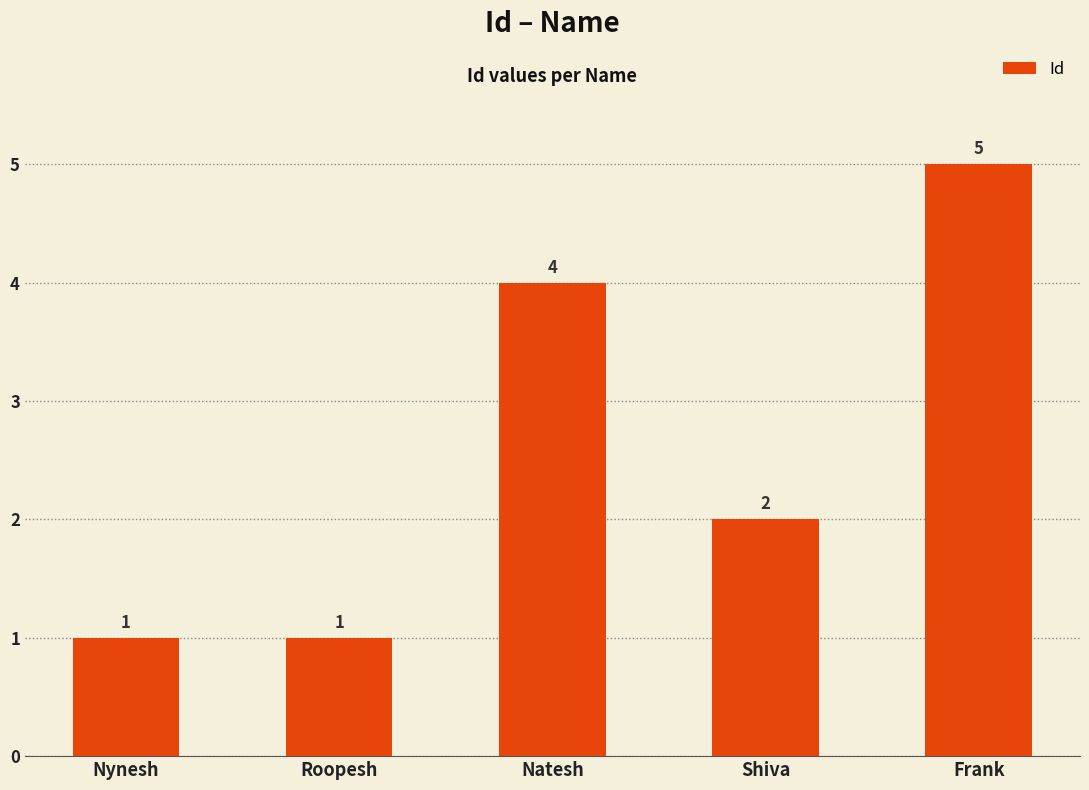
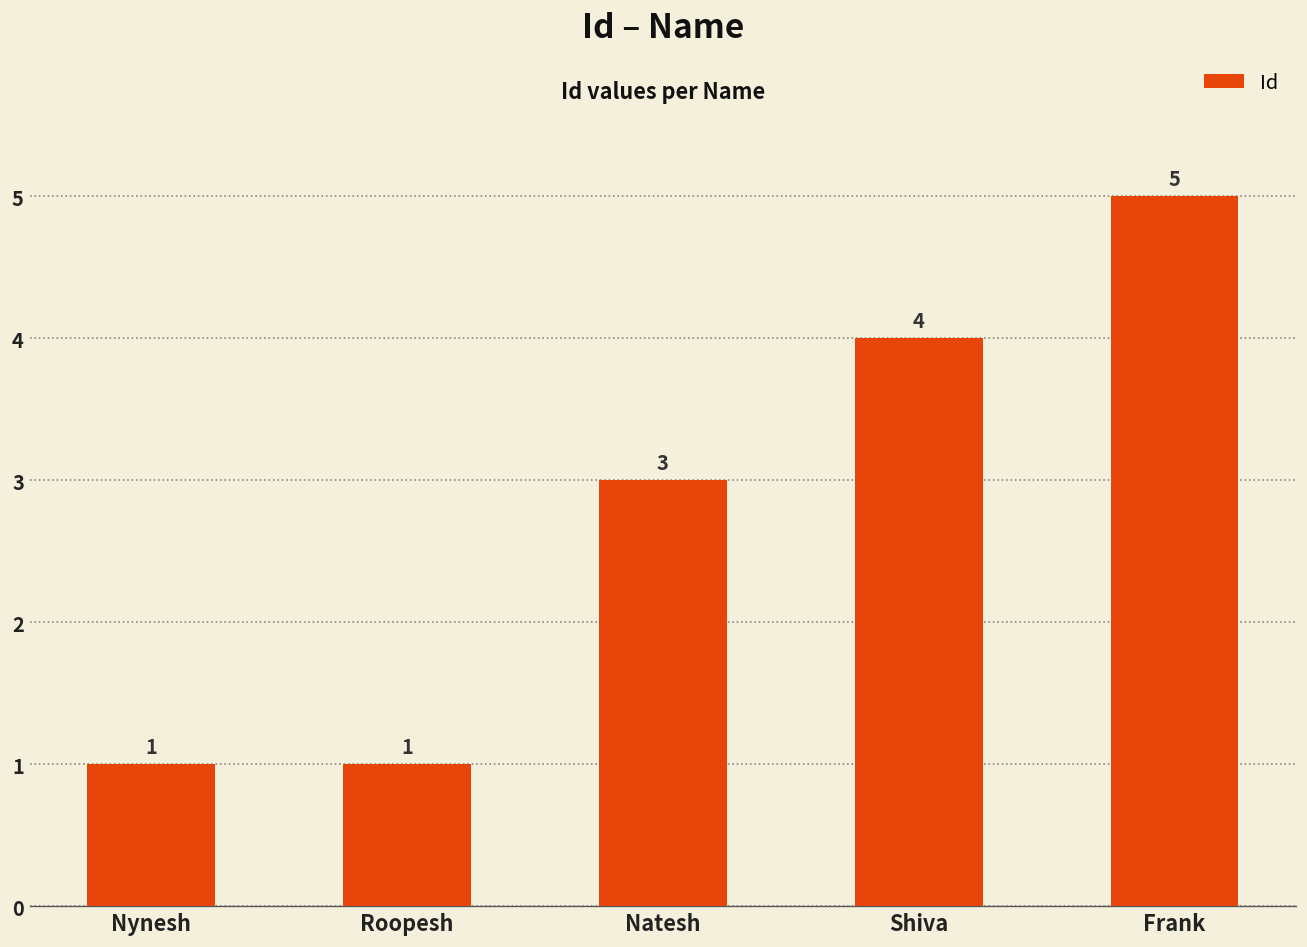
Natesh: 4 -> 3
Shiva: 2 -> 4
